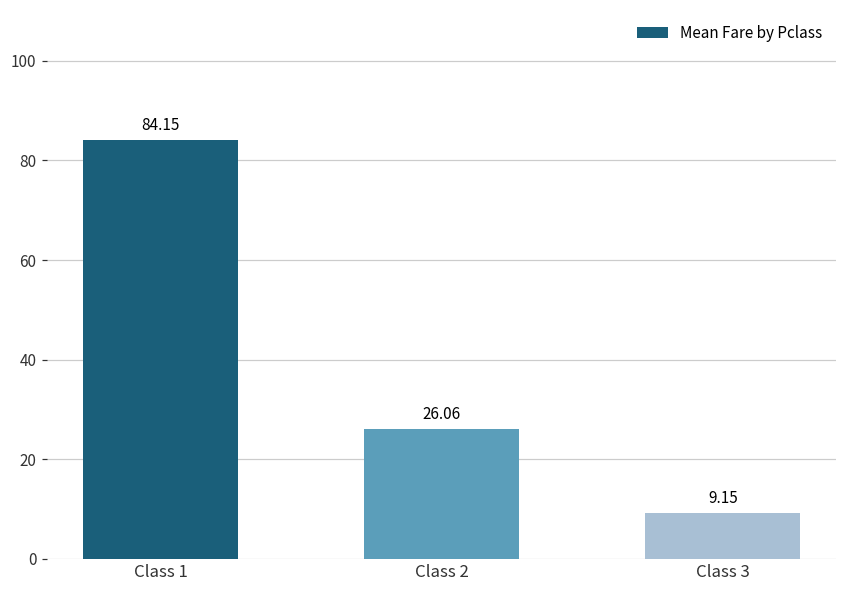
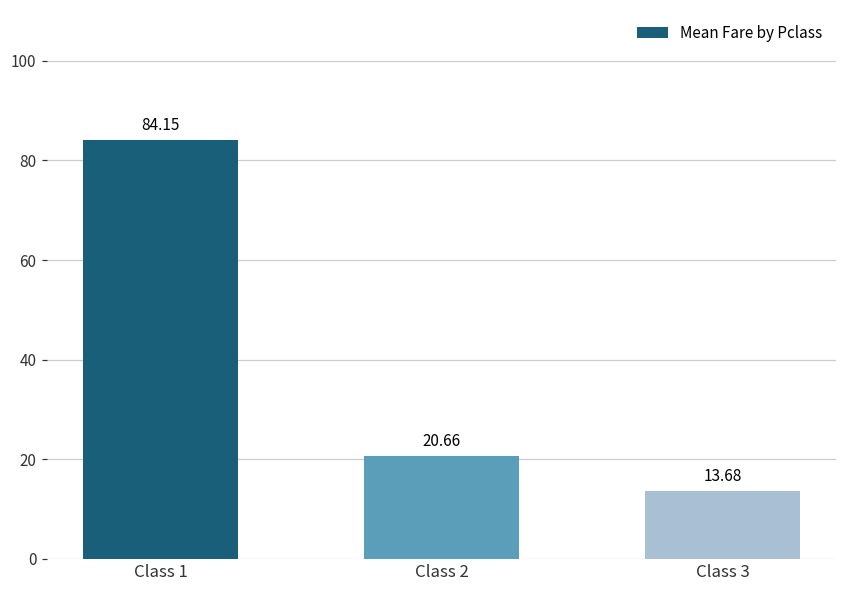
Class 2: 26.06 -> 20.66
Class 3: 9.15 -> 13.68
